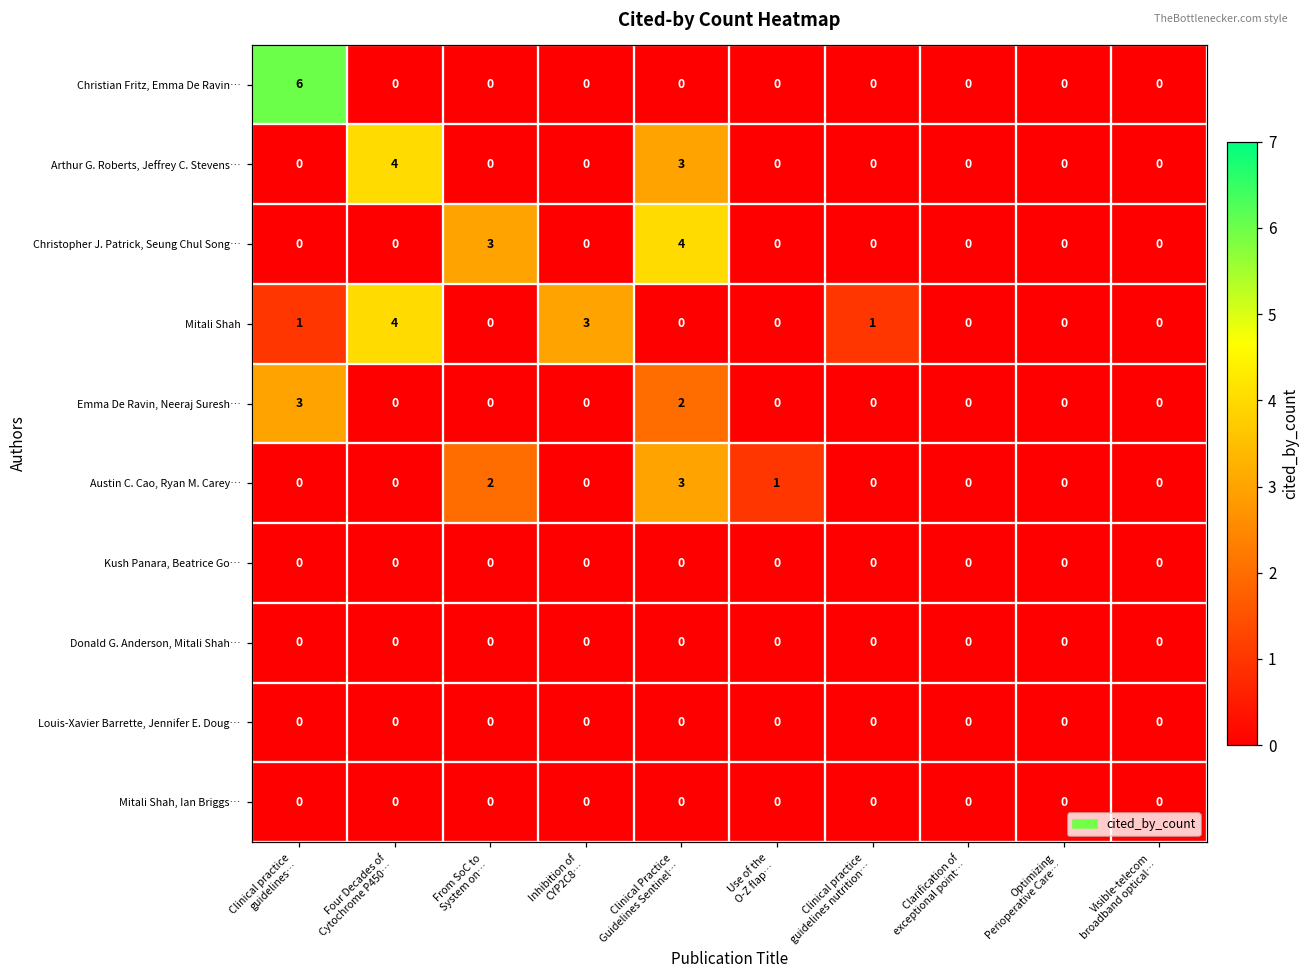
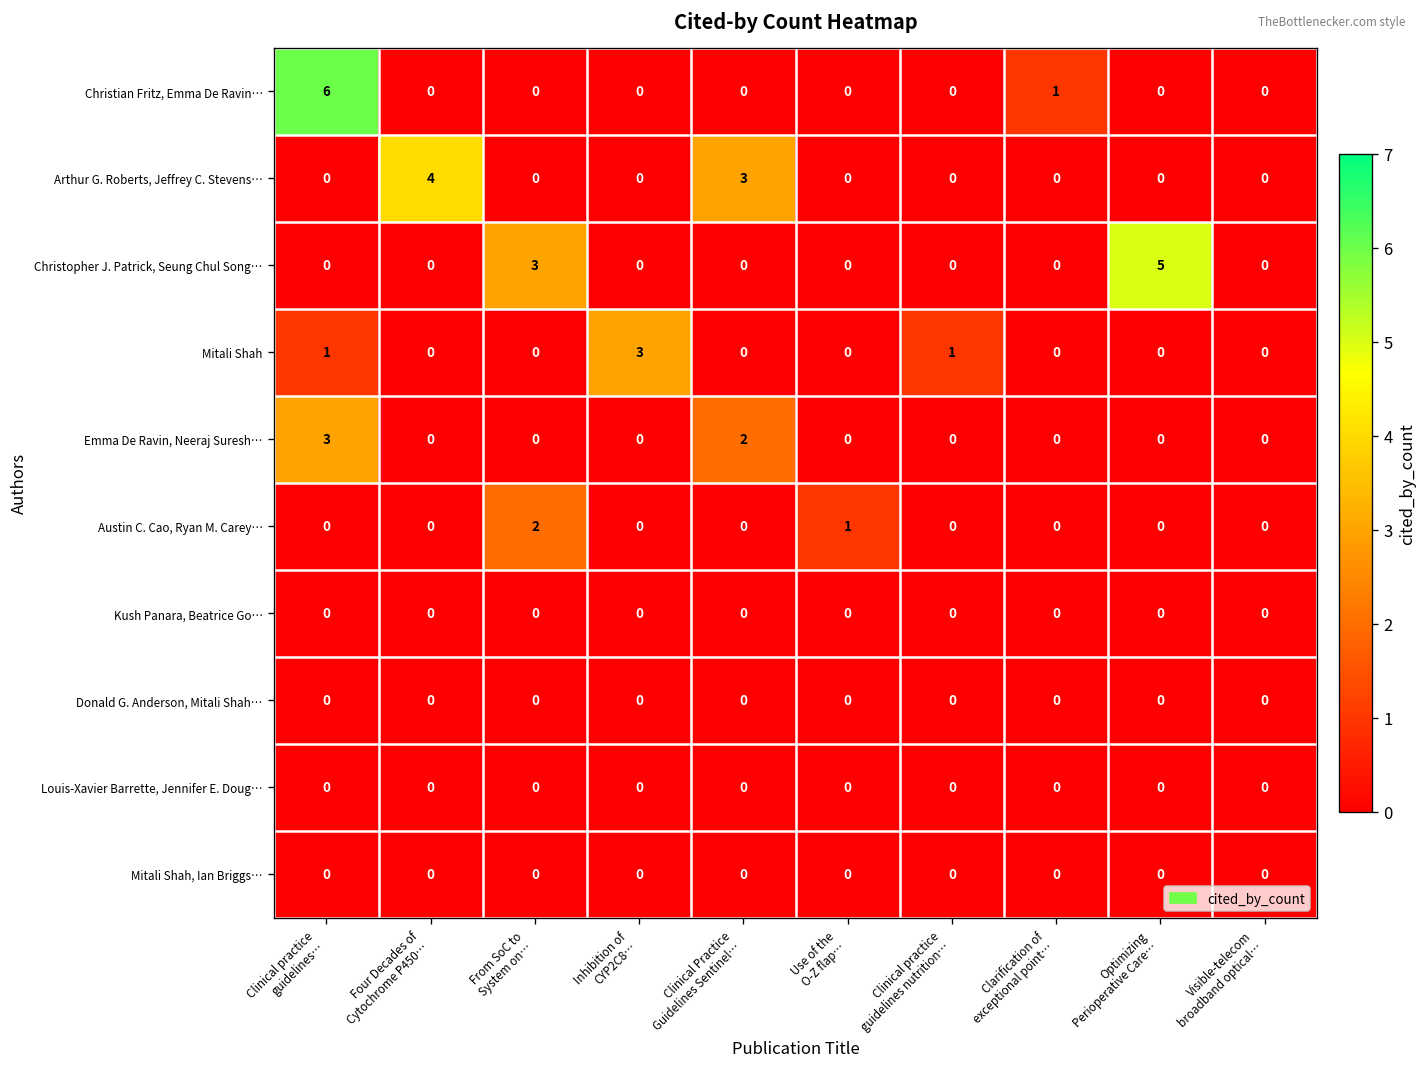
Christian Fritz, Emma De Ravin…, Clarification of exceptional point…: 0 -> 1
Christopher J. Patrick, Seung Chul Song…, Clinical Practice Guidelines Sentinel…: 4 -> 0
Christopher J. Patrick, Seung Chul Song…, Optimizing Perioperative Care…: 0 -> 5
Mitali Shah, Four Decades of Cytochrome P450…: 4 -> 0
Austin C. Cao, Ryan M. Carey…, Clinical Practice Guidelines Sentinel…: 3 -> 0
